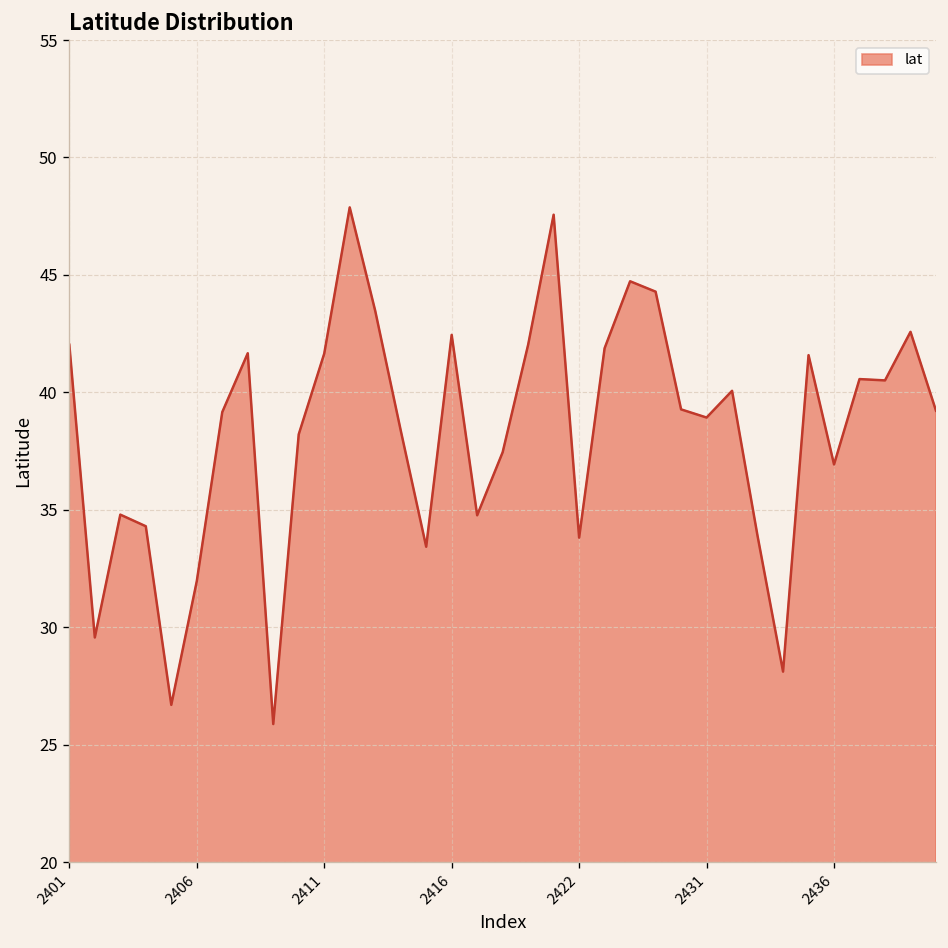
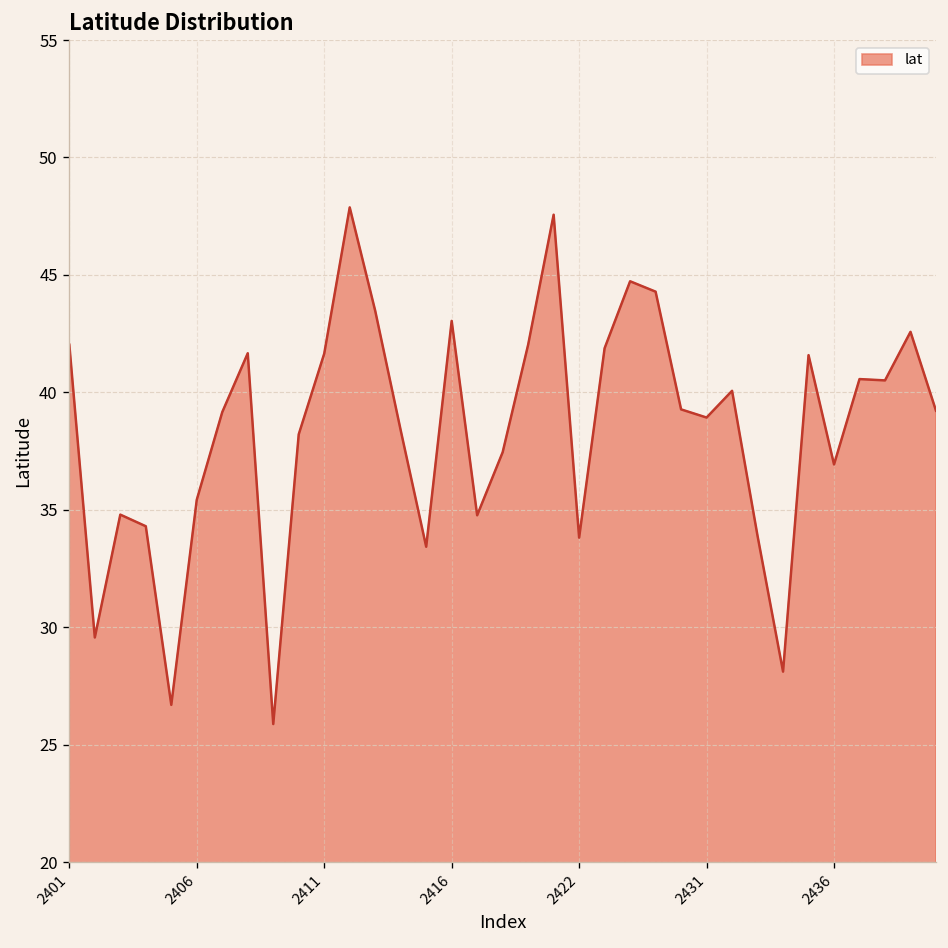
2406: 32.0 -> 35.4
2416: 42.5 -> 43.0
